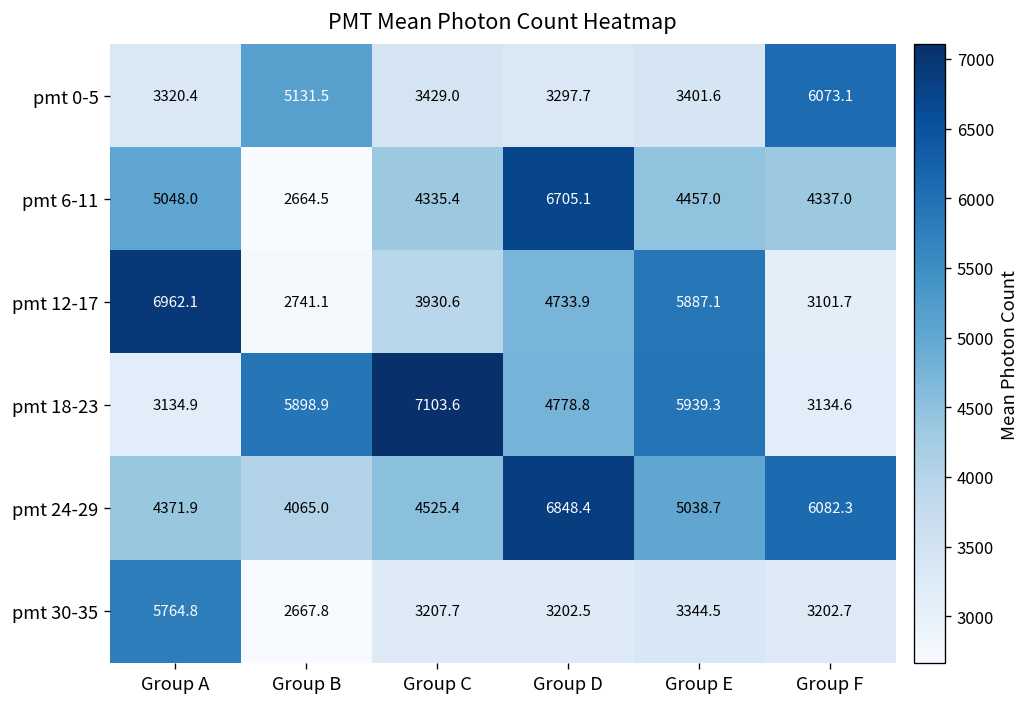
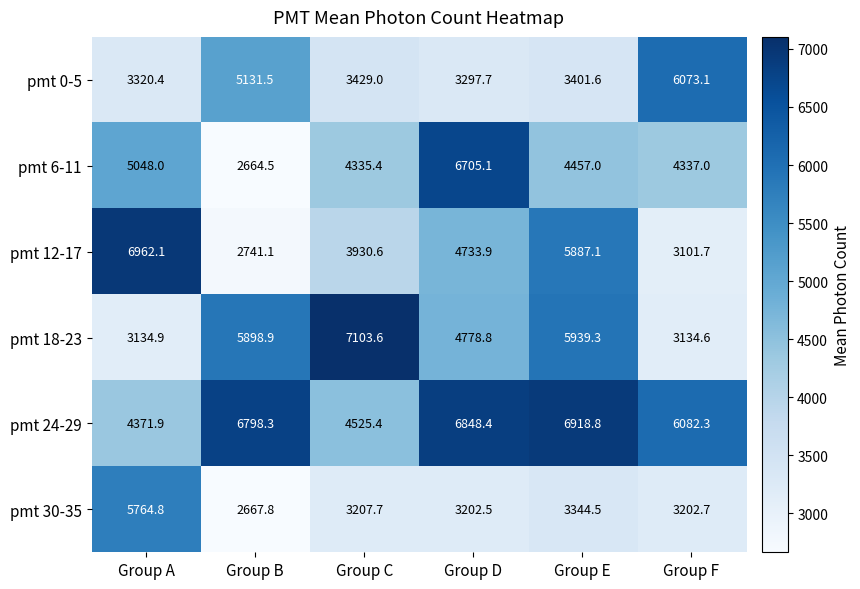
pmt 24-29, Group B: 4065.0 -> 6798.3
pmt 24-29, Group E: 5038.7 -> 6918.8
